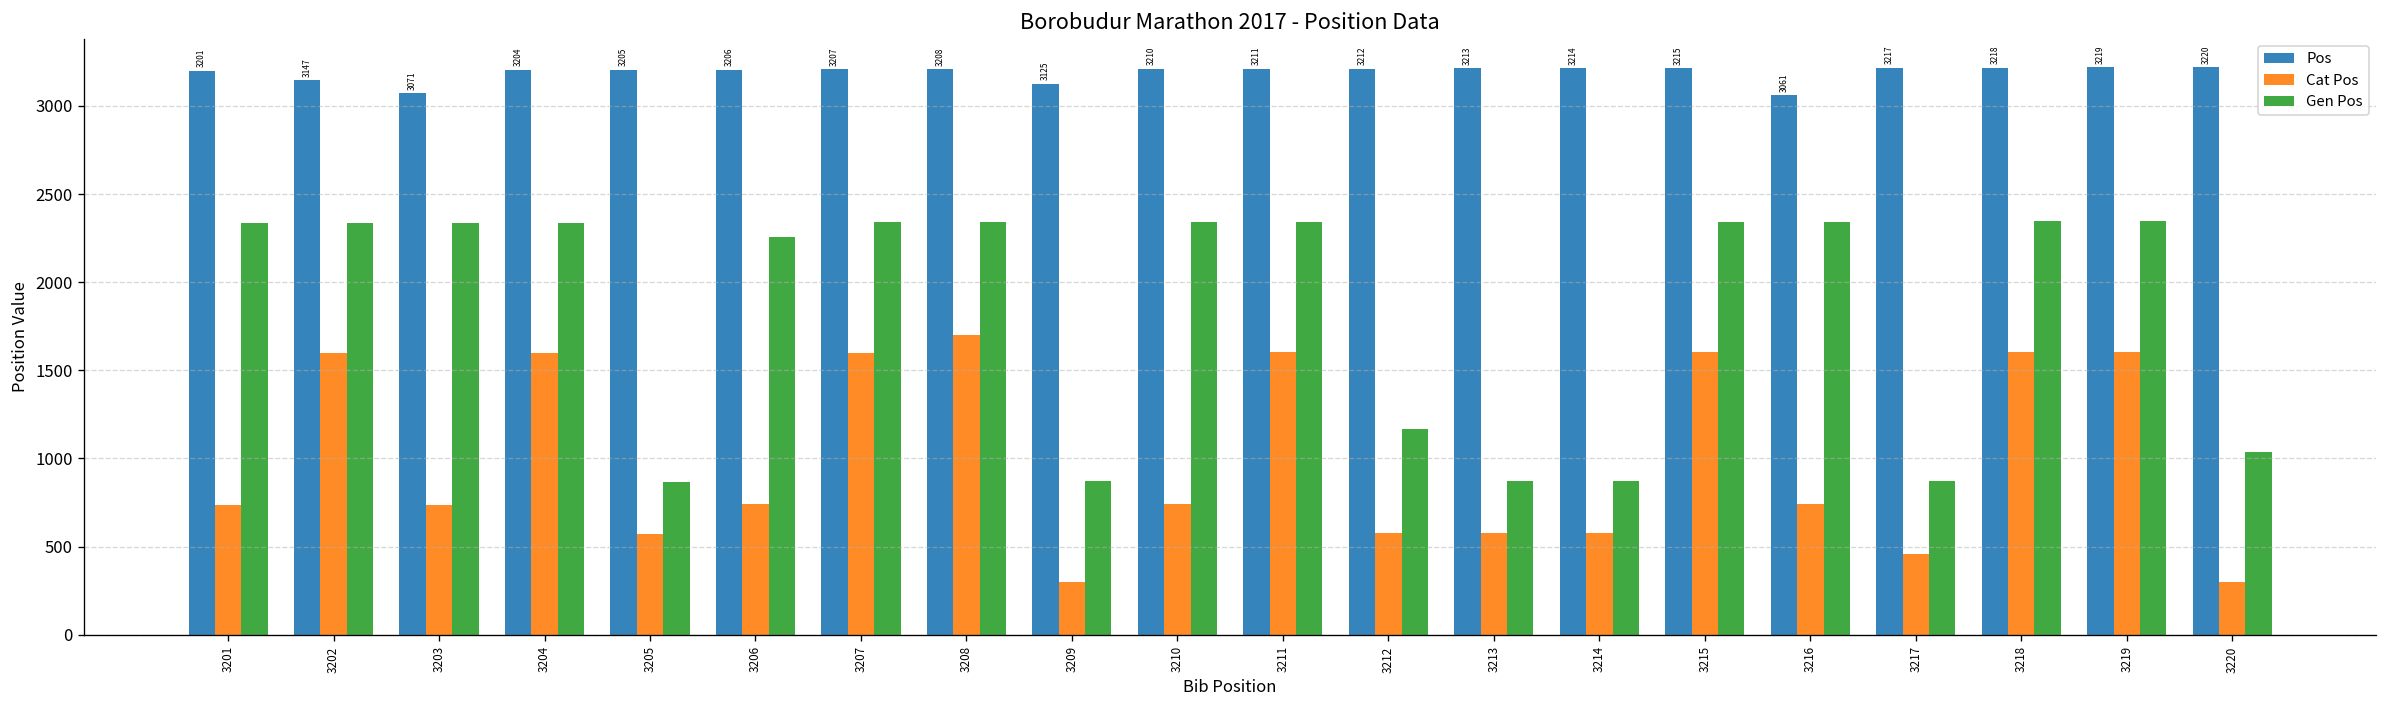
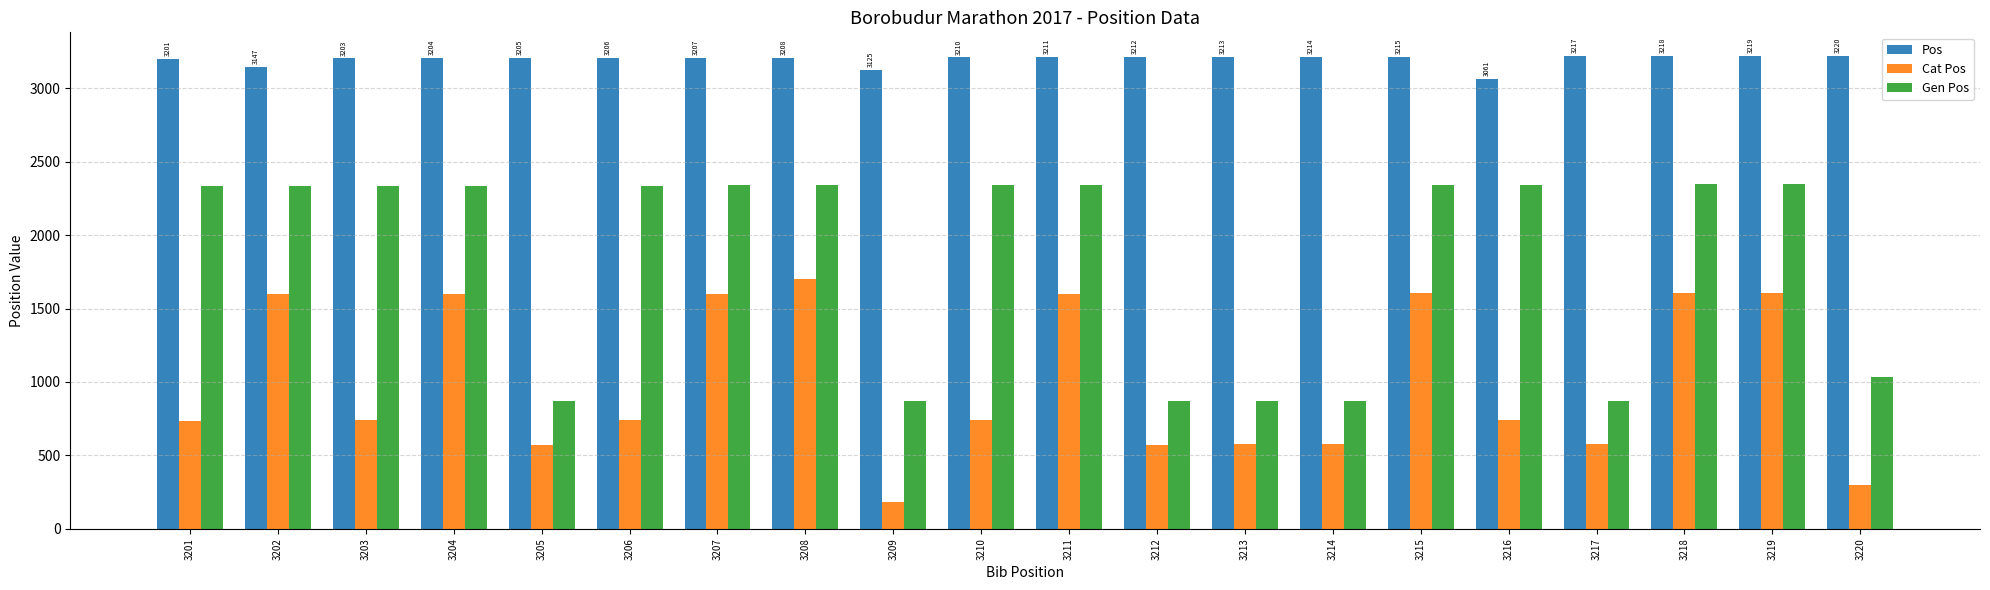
Pos, 3203: 3071 -> 3203
Gen Pos, 3206: 2260 -> 2340
Cat Pos, 3209: 300 -> 190
Gen Pos, 3212: 1170 -> 870
Cat Pos, 3217: 460 -> 580
